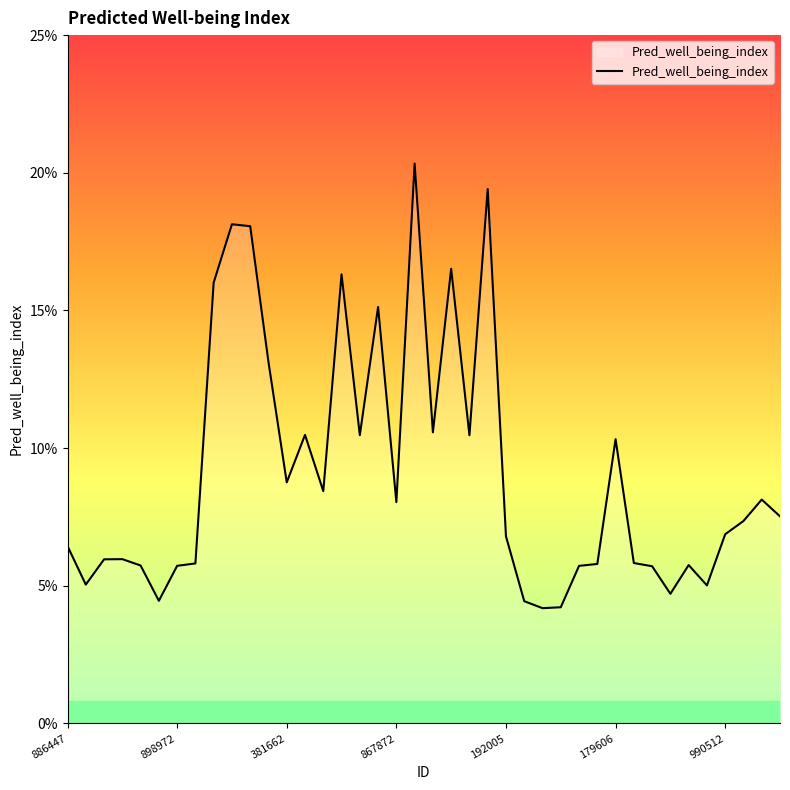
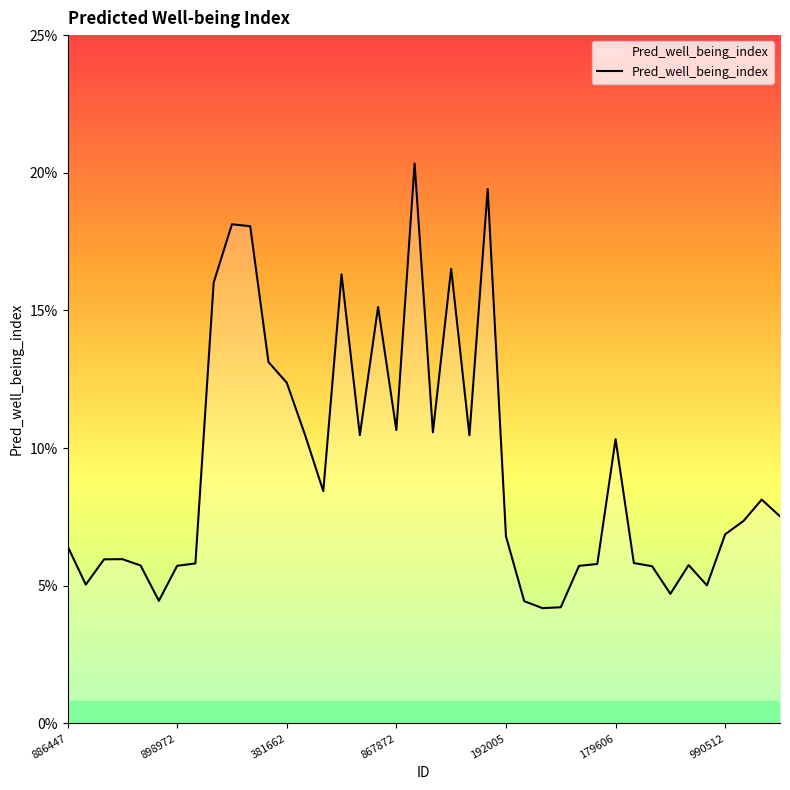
381662: 8.8% -> 12.4%
867872: 8.0% -> 10.7%
